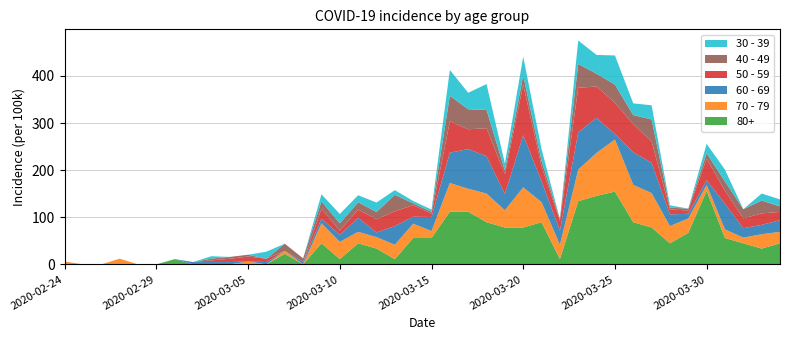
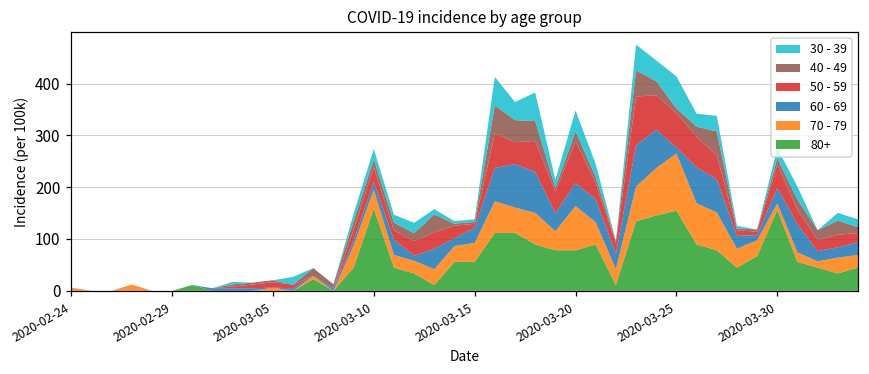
80+, 2020-03-10: 10 -> 160
50 - 59, 2020-03-10: 10 -> 30
70 - 79, 2020-03-15: 10 -> 40
60 - 69, 2020-03-20: 110 -> 40
50 - 59, 2020-03-20: 110 -> 80
40 - 49, 2020-03-25: 40 -> 10
60 - 69, 2020-03-30: 10 -> 30
